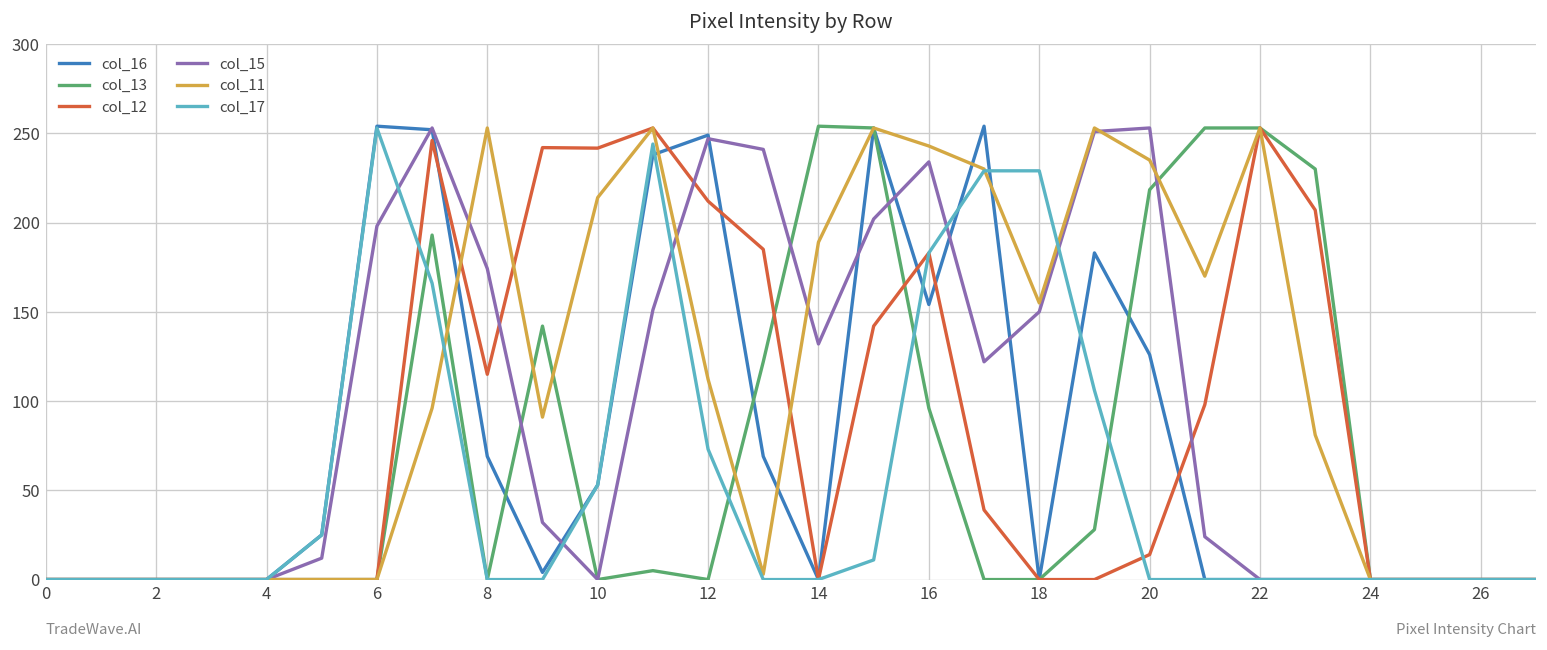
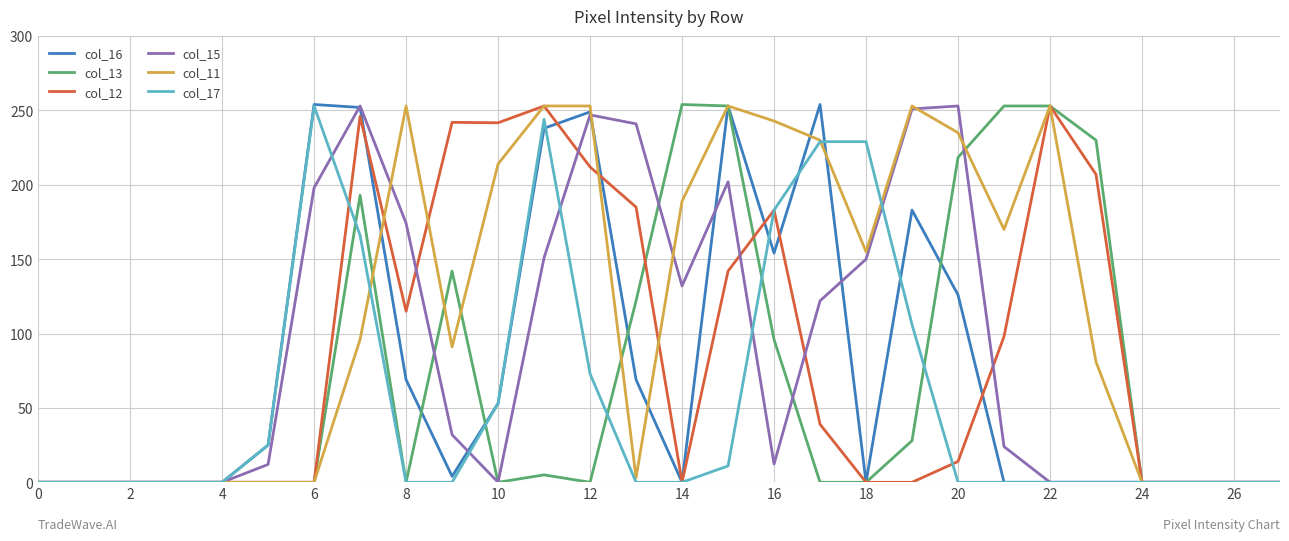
col_11, 12: 112 -> 253
col_15, 16: 234 -> 12
